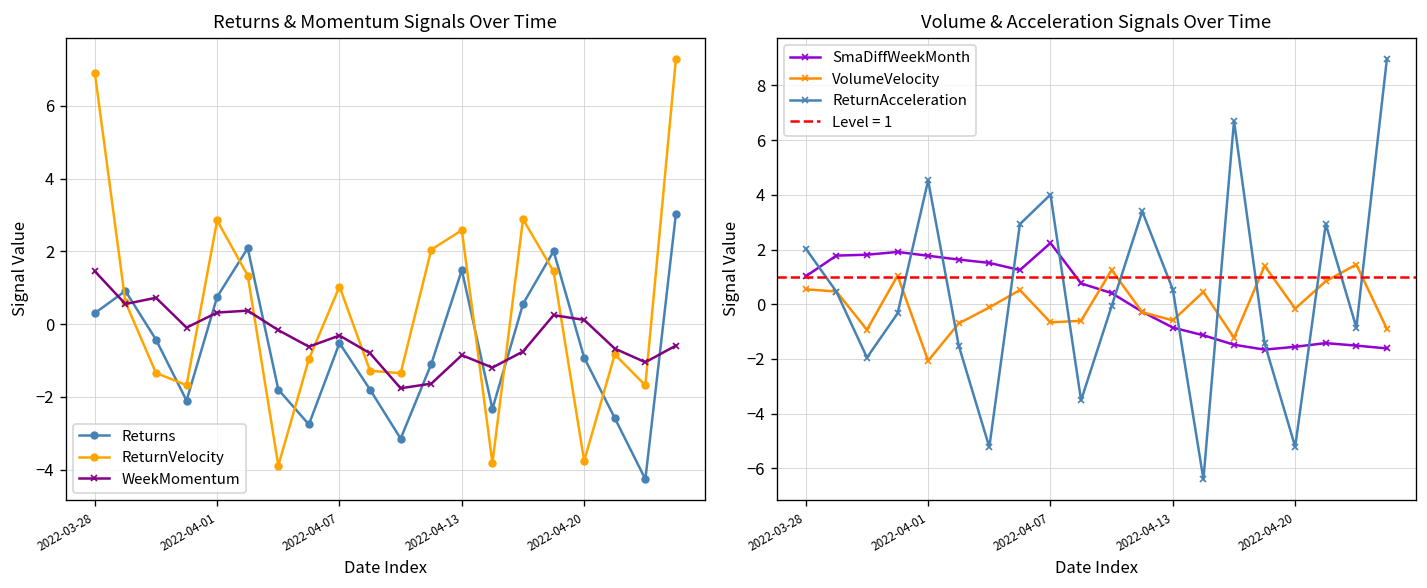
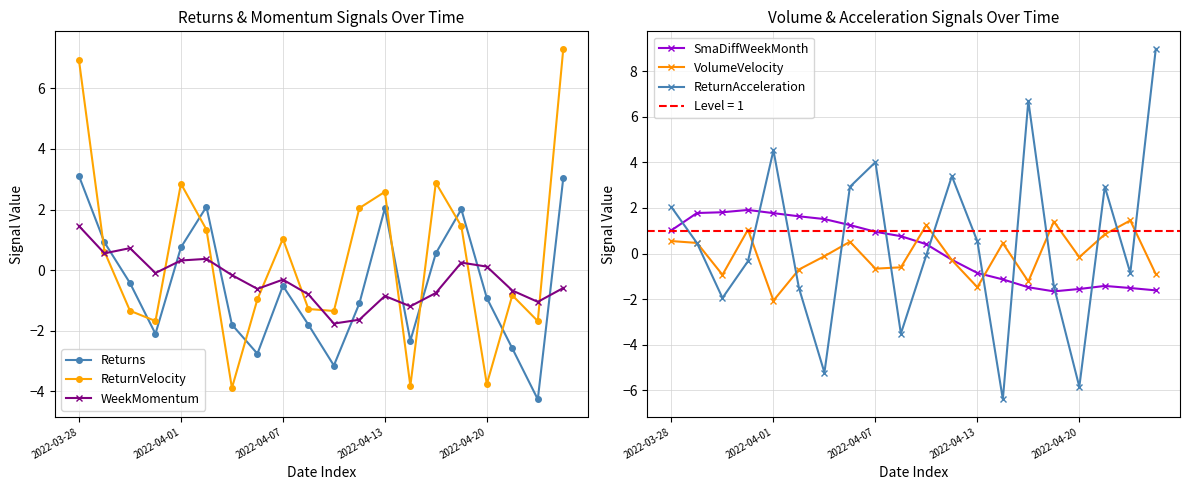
Returns & Momentum Signals Over Time, Returns, 2022-03-28: 0.3 -> 3.1
Returns & Momentum Signals Over Time, Returns, 2022-04-13: 1.5 -> 2.0
Volume & Acceleration Signals Over Time, SmaDiffWeekMonth, 2022-04-07: 2.2 -> 1.0
Volume & Acceleration Signals Over Time, VolumeVelocity, 2022-04-13: -0.6 -> -1.5
Volume & Acceleration Signals Over Time, ReturnAcceleration, 2022-04-20: -5.2 -> -5.9
